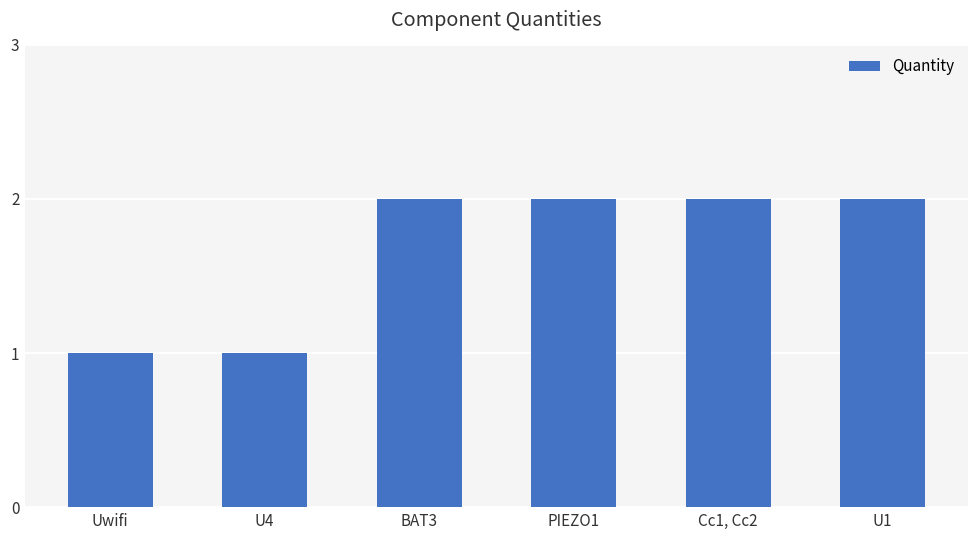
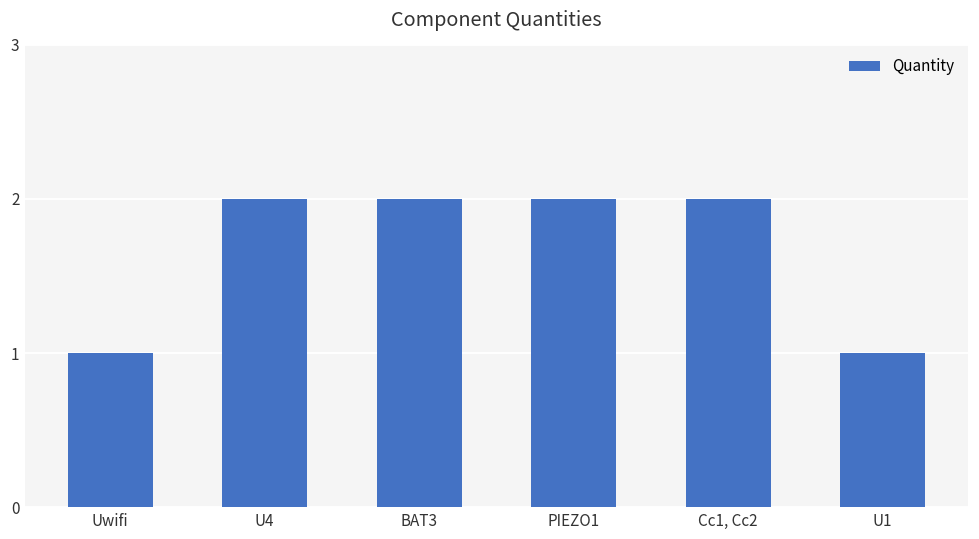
U4: 1 -> 2
U1: 2 -> 1
